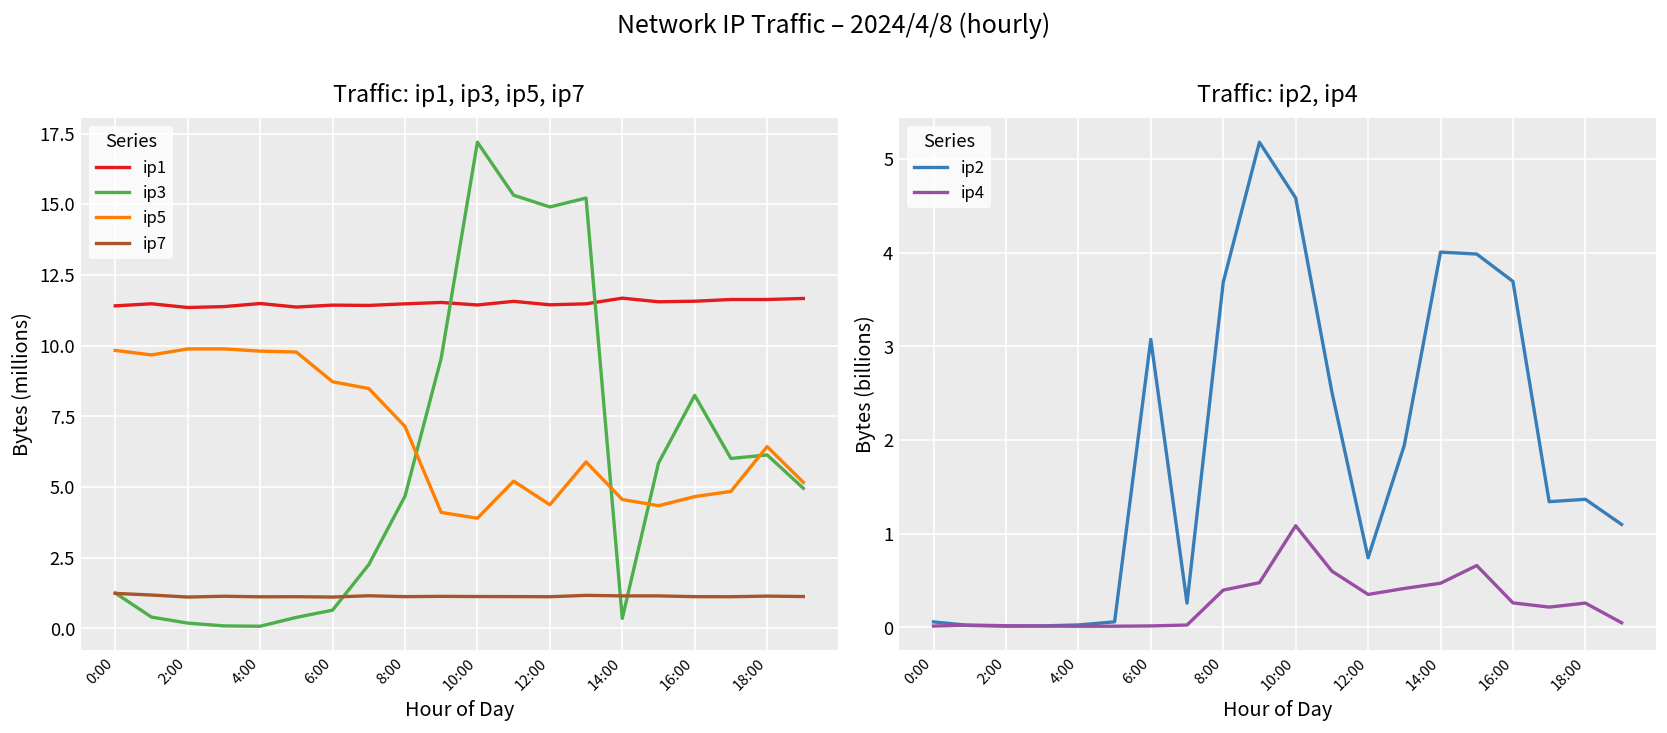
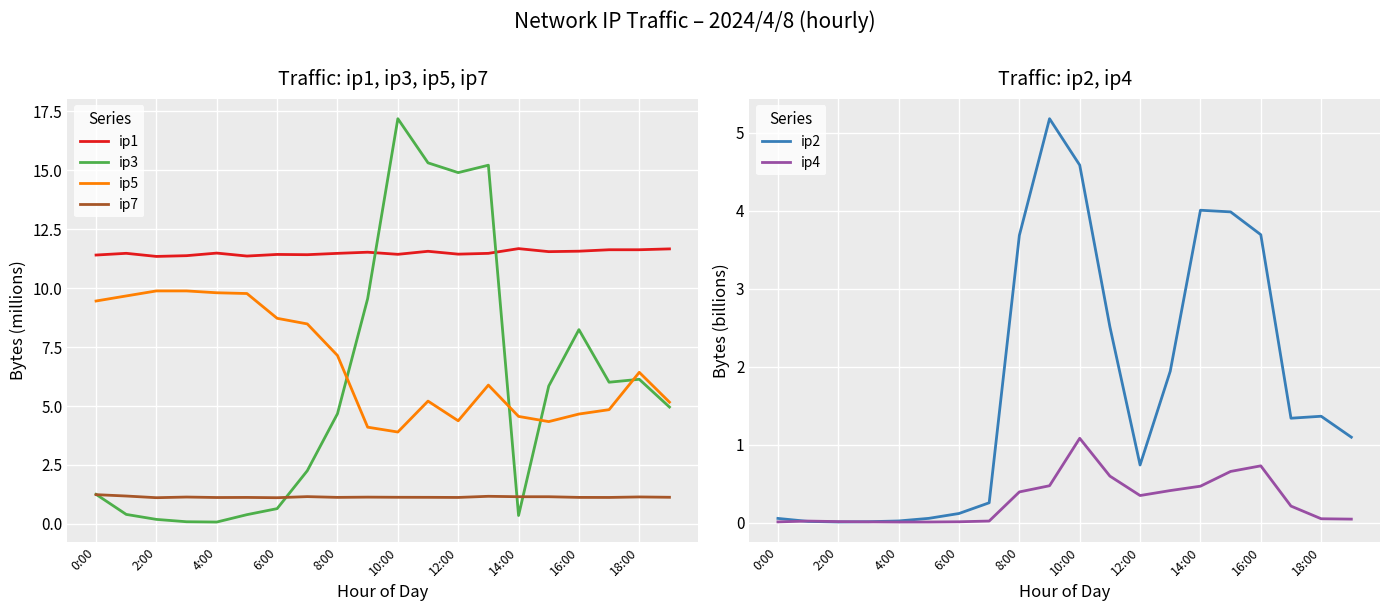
Traffic: ip1, ip3, ip5, ip7, ip5, 0:00: 9.8 -> 9.5
Traffic: ip2, ip4, ip2, 6:00: 3.1 -> 0.1
Traffic: ip2, ip4, ip4, 16:00: 0.3 -> 0.7
Traffic: ip2, ip4, ip4, 18:00: 0.3 -> 0.1
